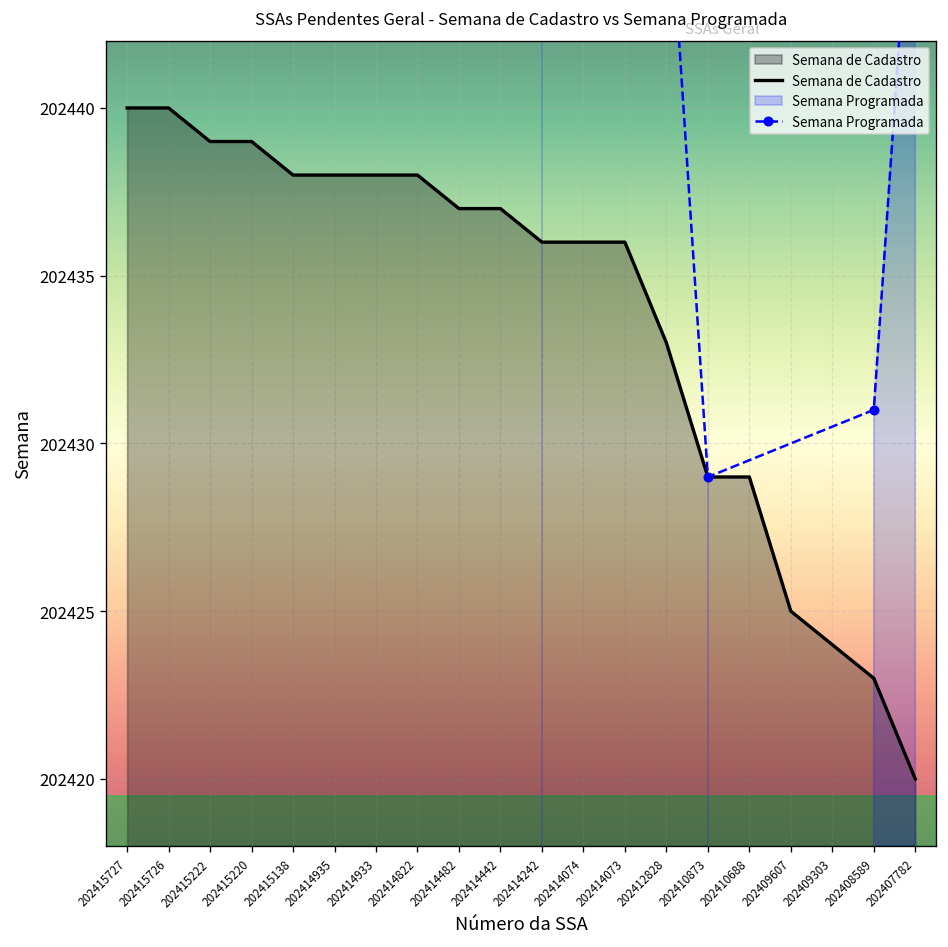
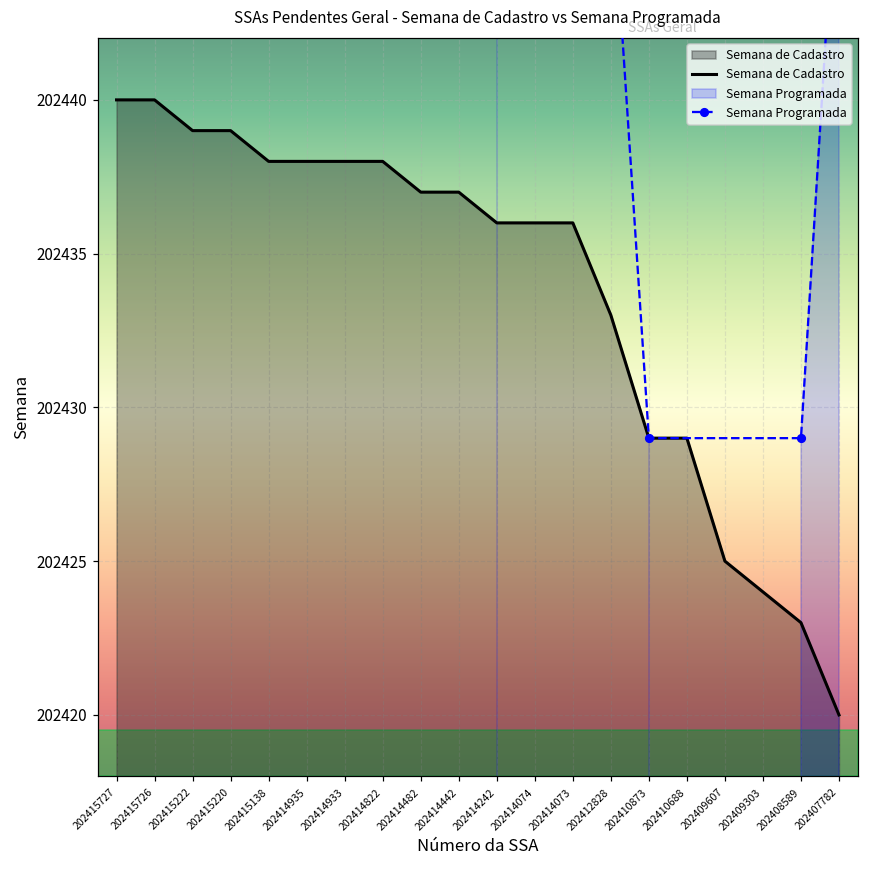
Semana Programada, 202408589: 202431 -> 202429
